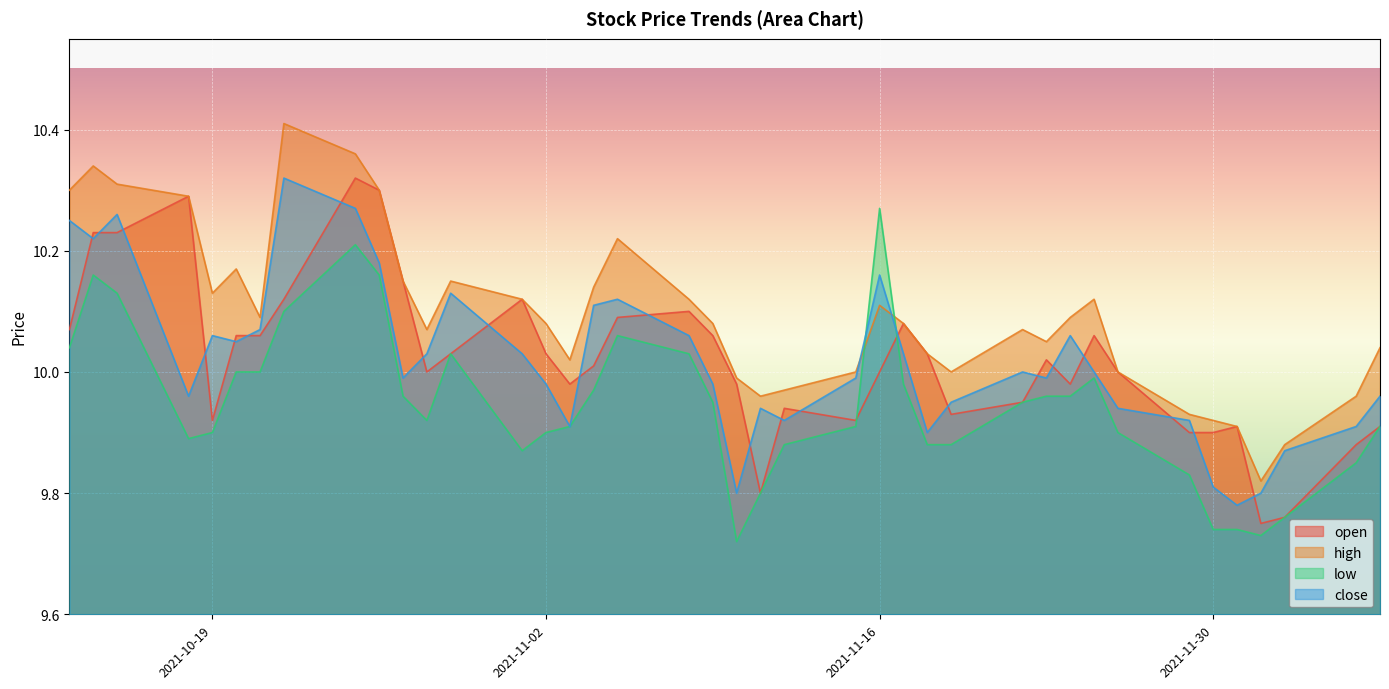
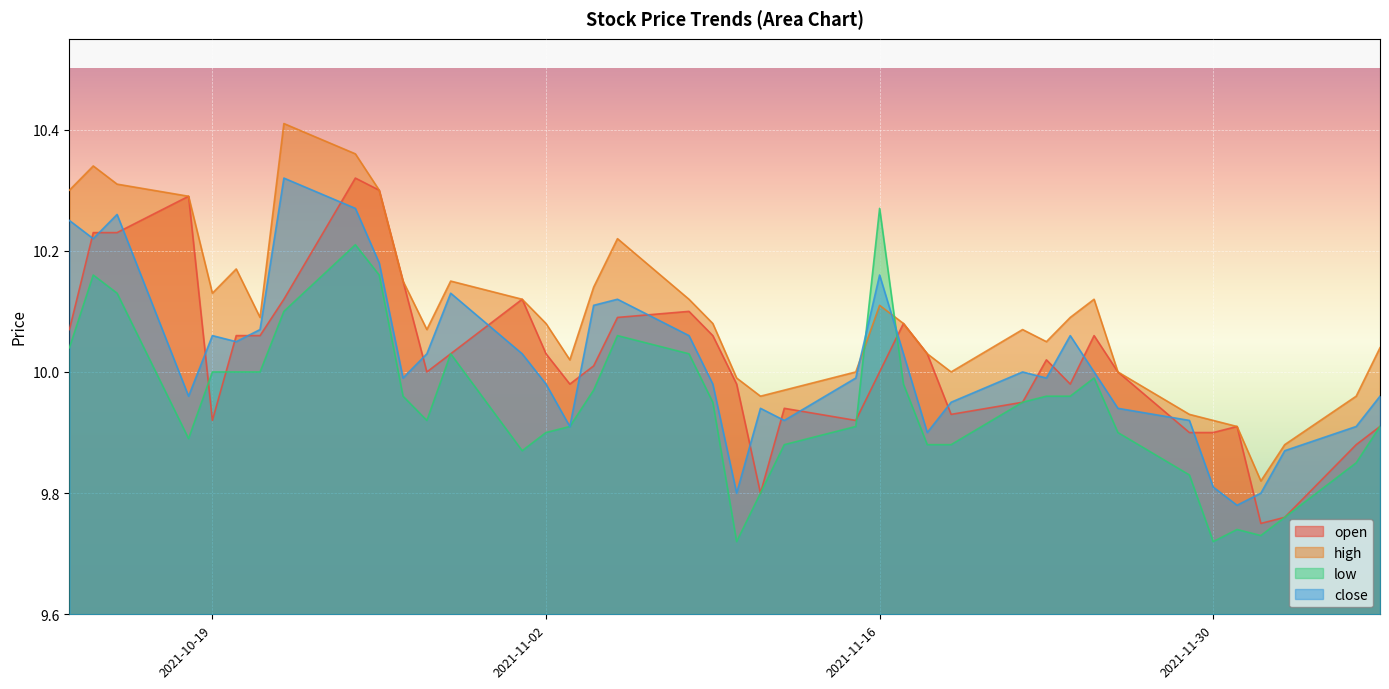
low, 2021-10-19: 9.9 -> 10.0
low, 2021-11-30: 9.74 -> 9.72
